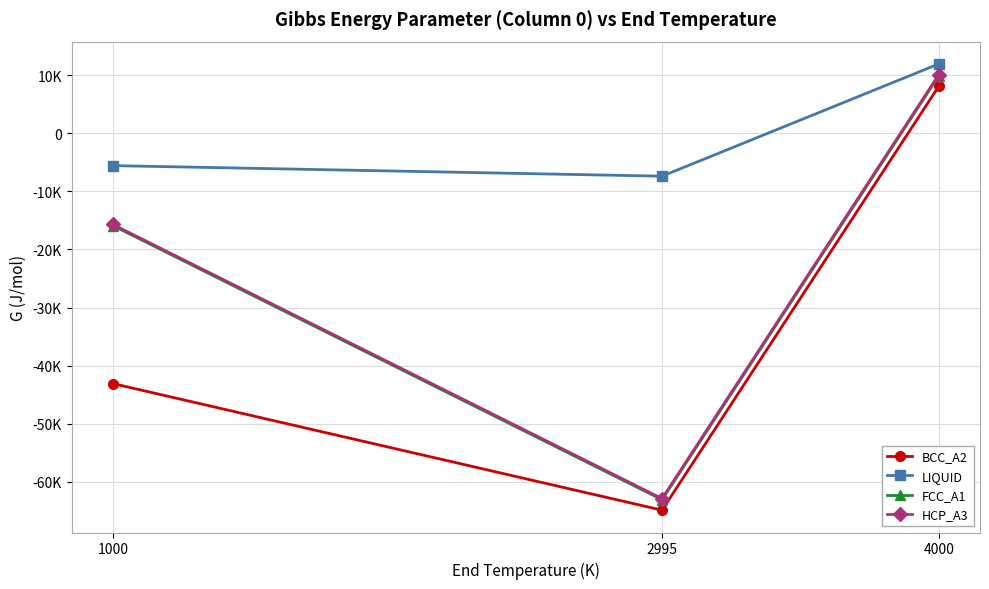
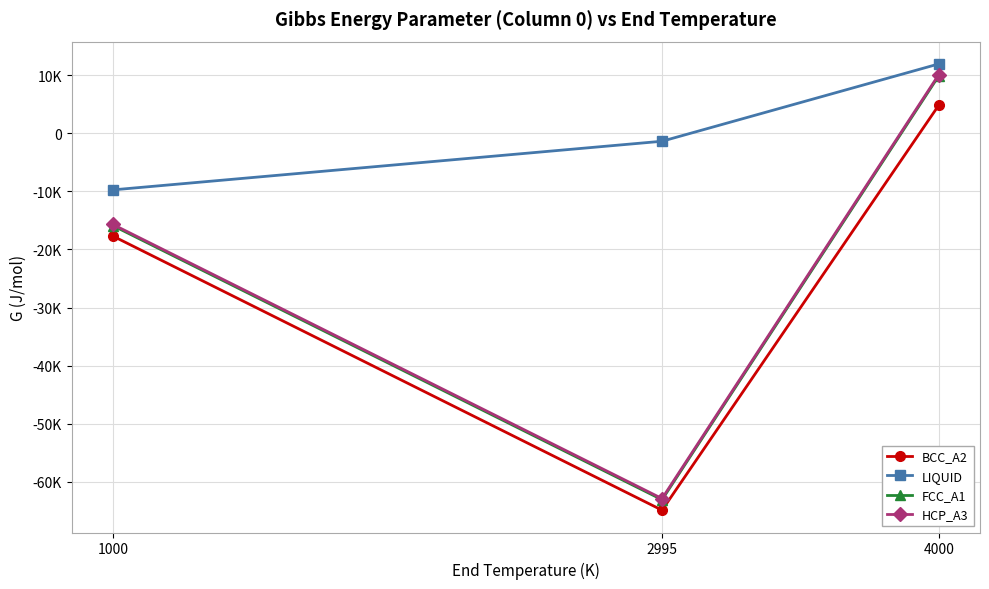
BCC_A2, 1000: -43000 -> -18000
LIQUID, 1000: -6000 -> -10000
LIQUID, 2995: -7000 -> -1000
BCC_A2, 4000: 8000 -> 5000
